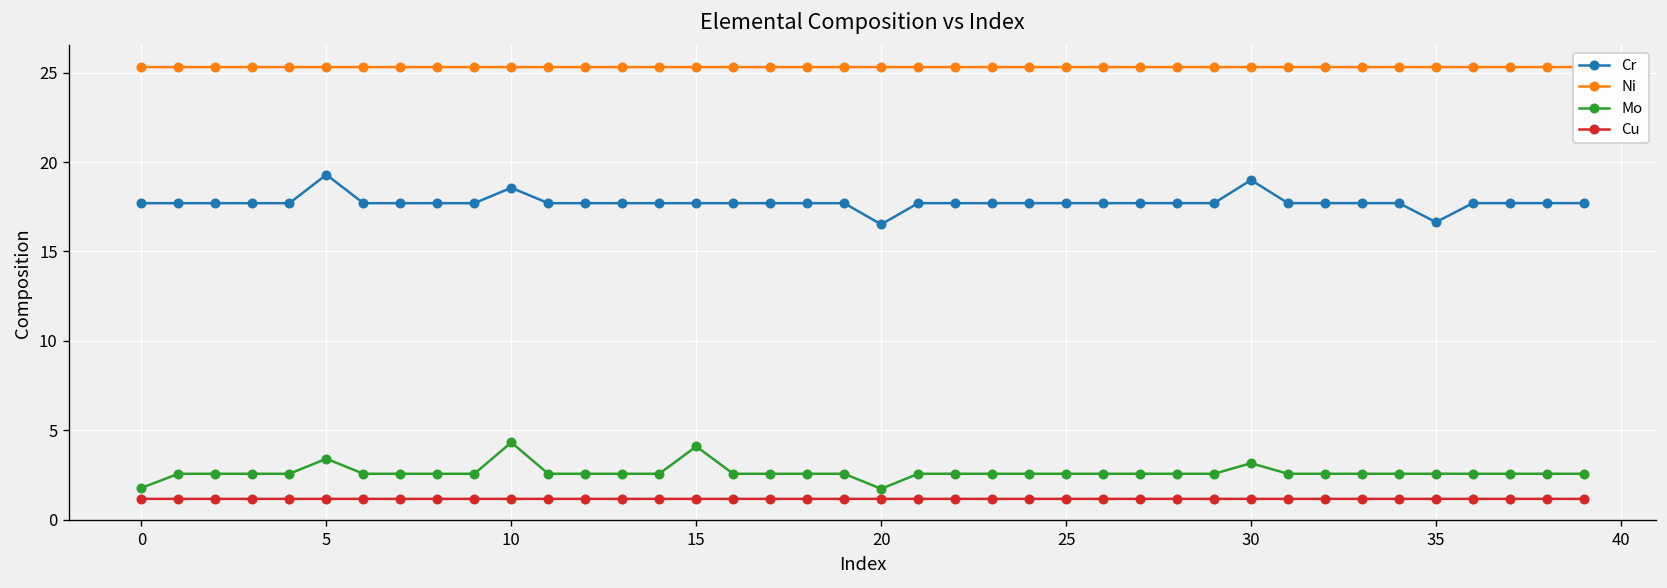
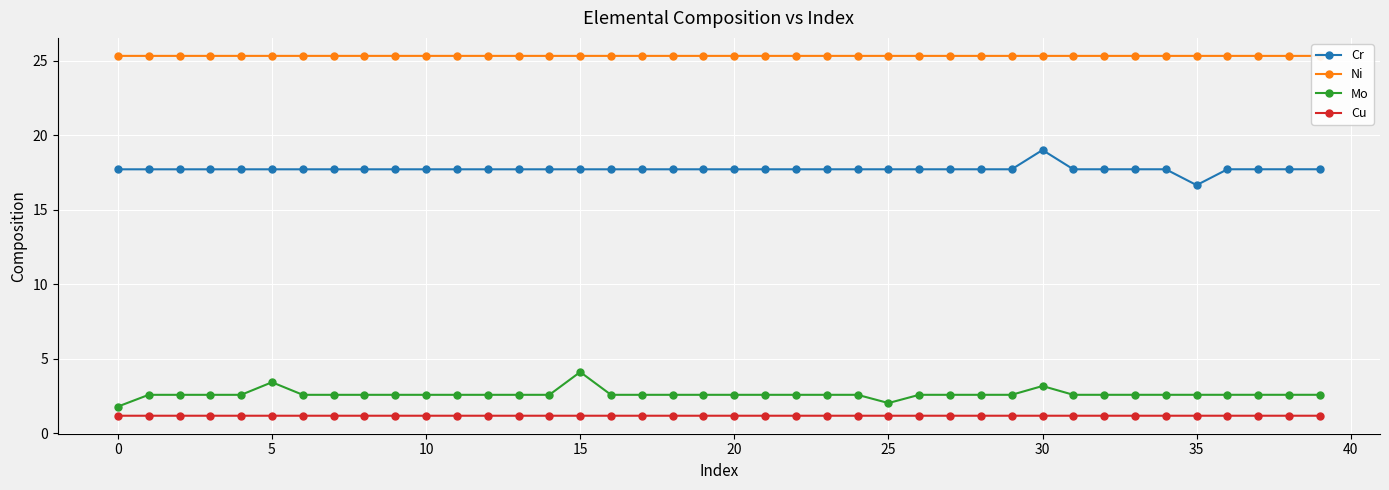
Cr, 5: 19.3 -> 17.7
Cr, 10: 18.6 -> 17.7
Mo, 10: 4.3 -> 2.6
Cr, 20: 16.5 -> 17.7
Mo, 20: 1.7 -> 2.6
Mo, 25: 2.6 -> 2.0
